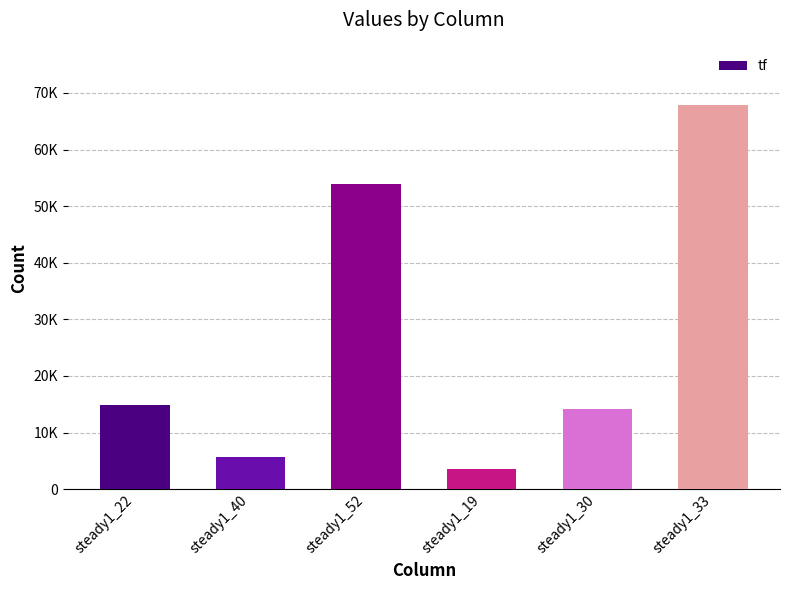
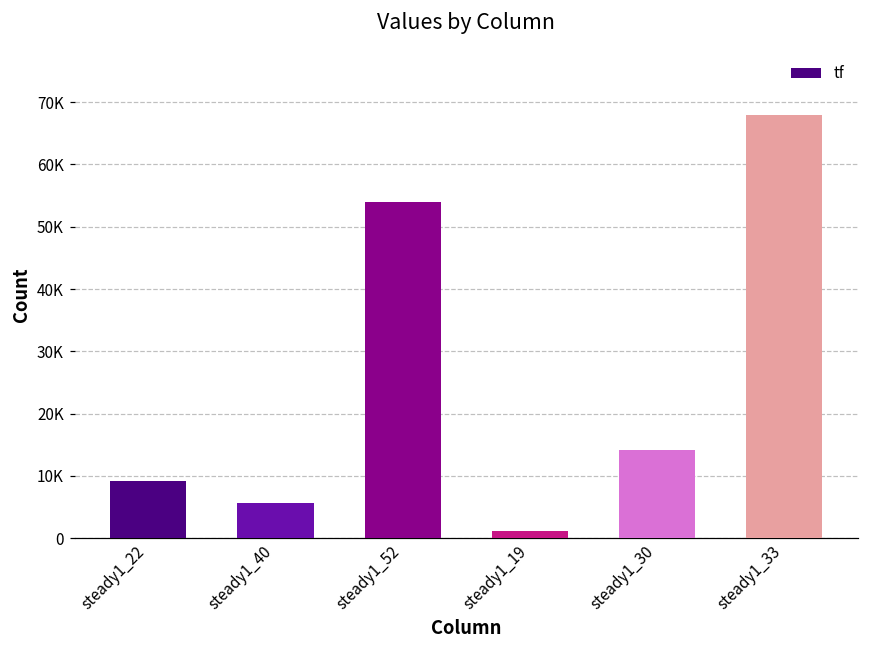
steady1_22: 15000 -> 9000
steady1_19: 4000 -> 1000
